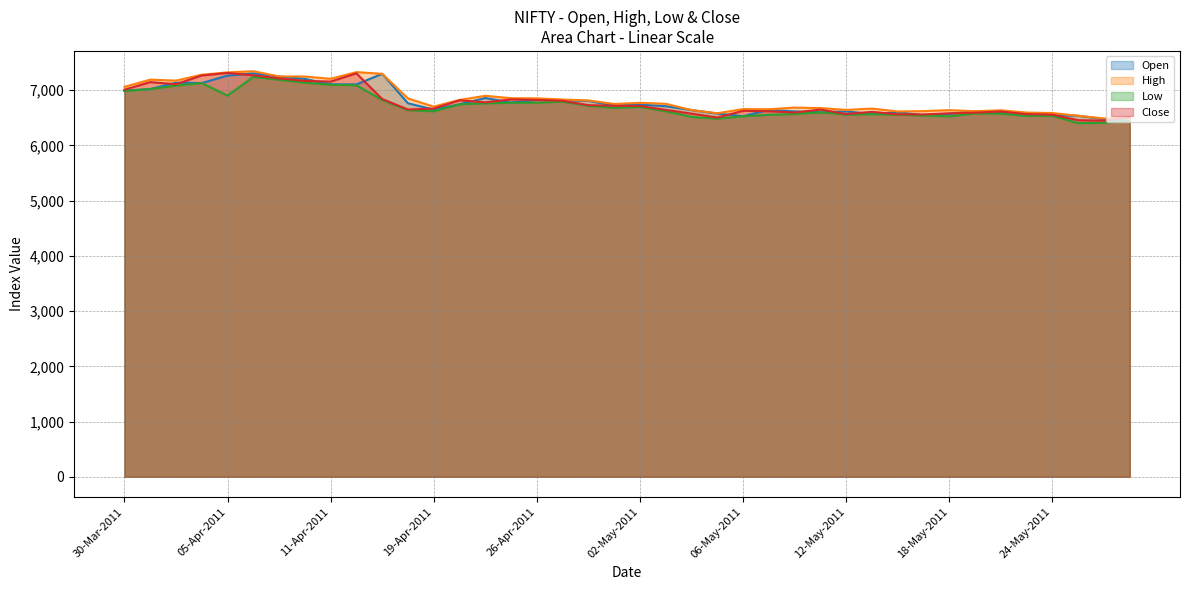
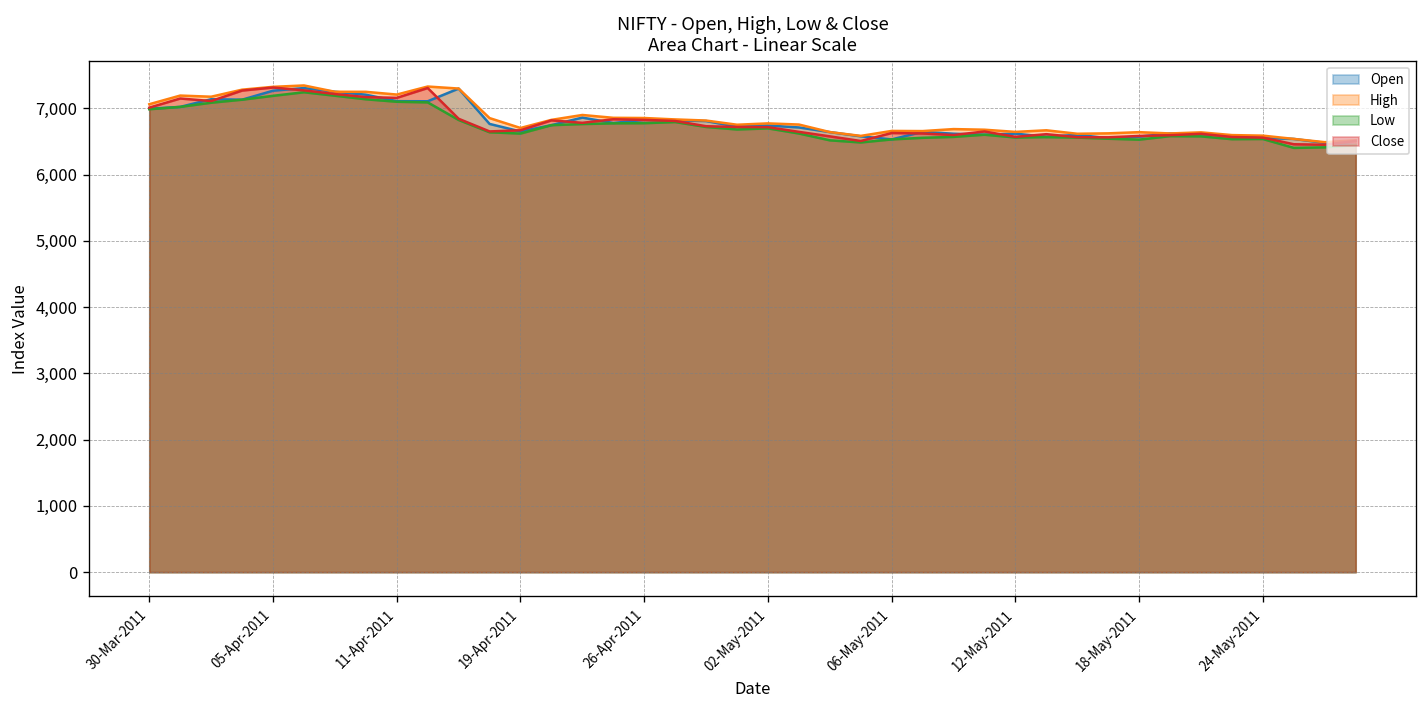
Low, 05-Apr-2011: 6,900 -> 7,200
